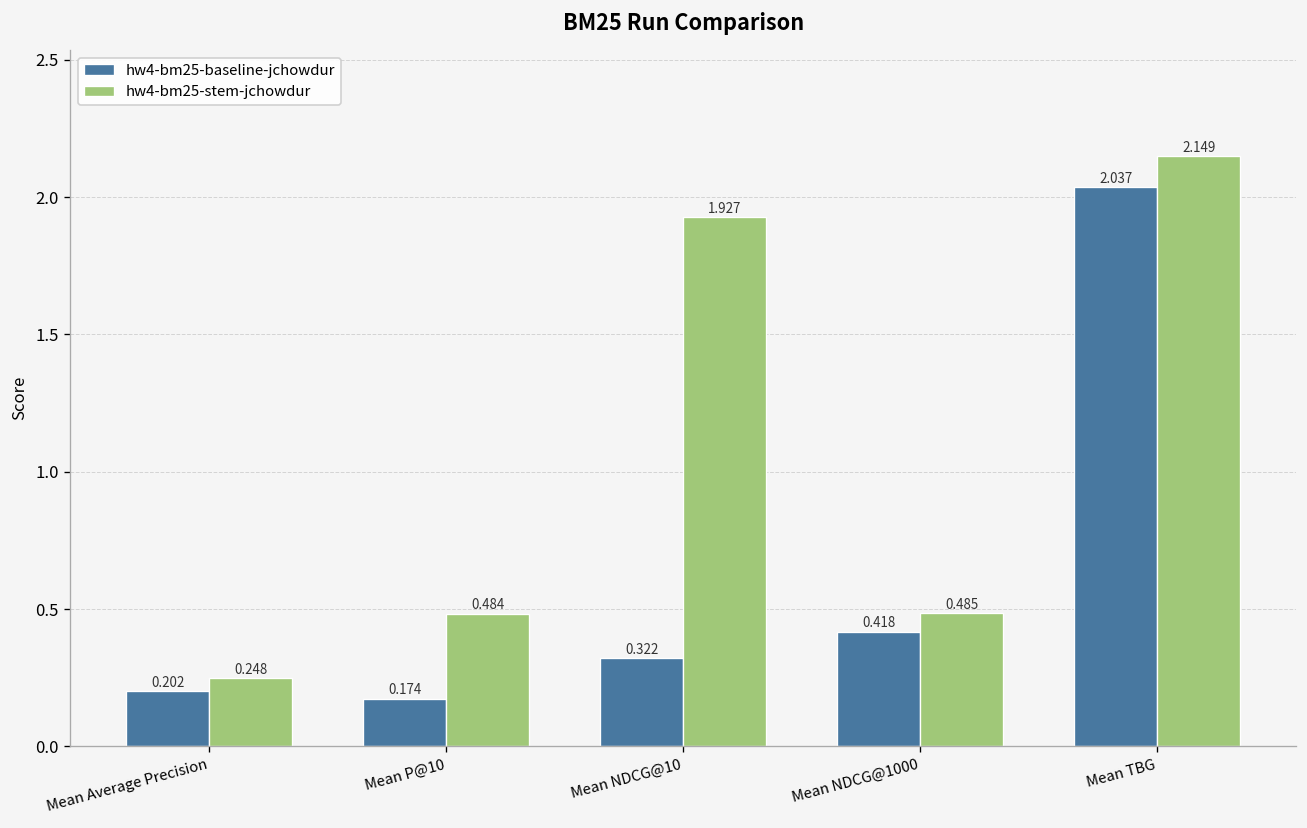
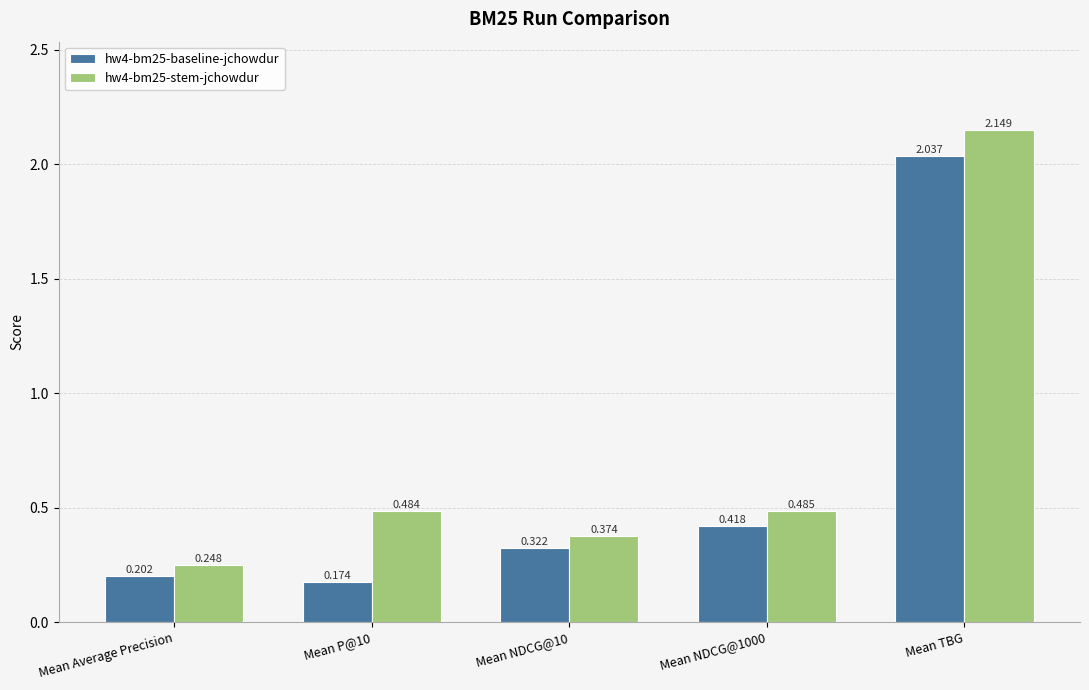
hw4-bm25-stem-jchowdur, Mean NDCG@10: 1.927 -> 0.374
